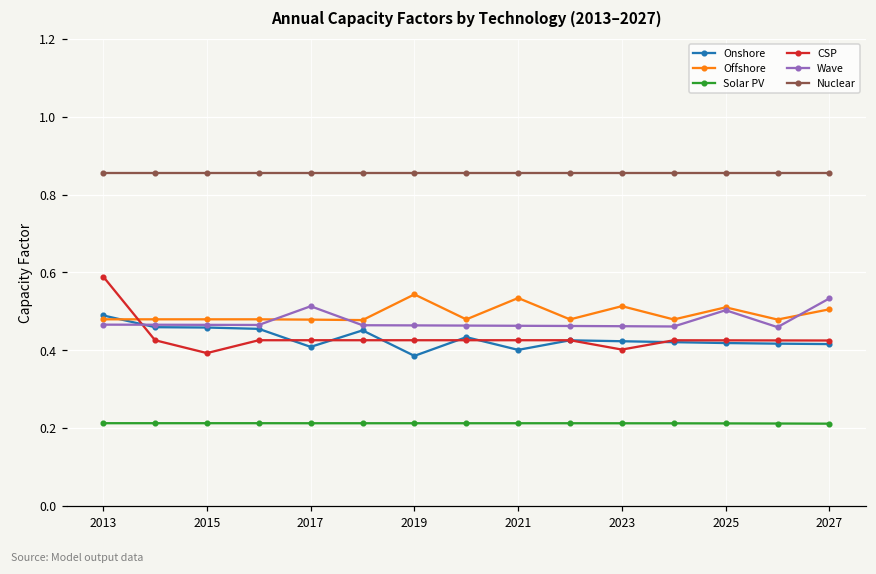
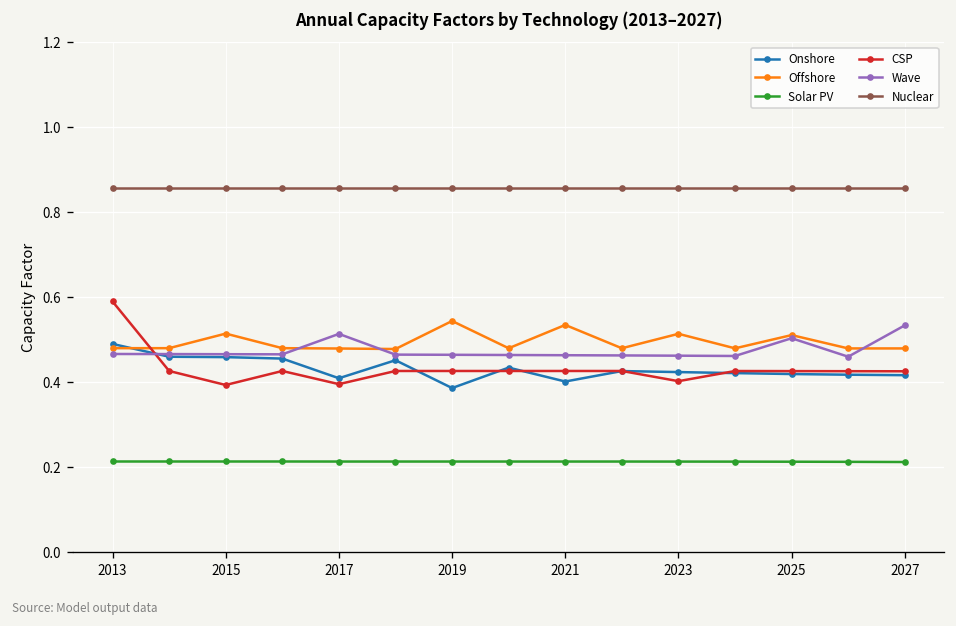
Offshore, 2015: 0.48 -> 0.51
CSP, 2017: 0.43 -> 0.40
Offshore, 2027: 0.51 -> 0.48
